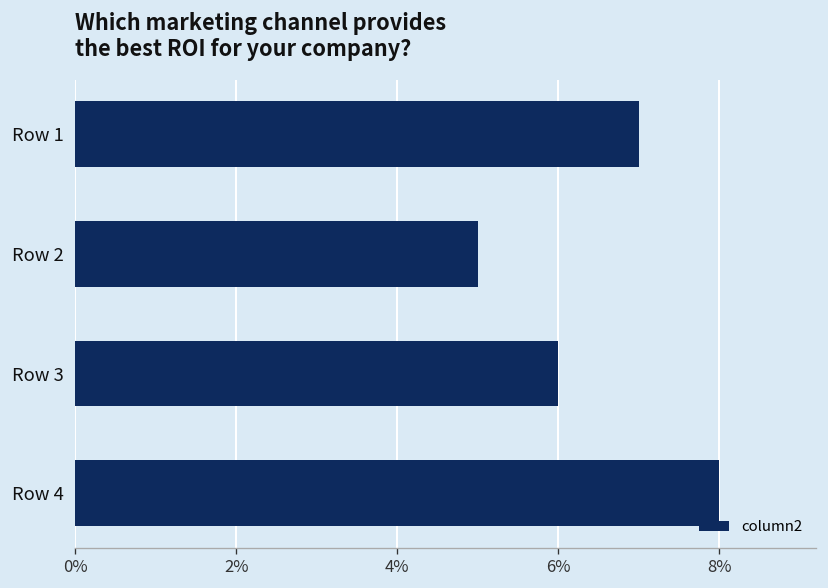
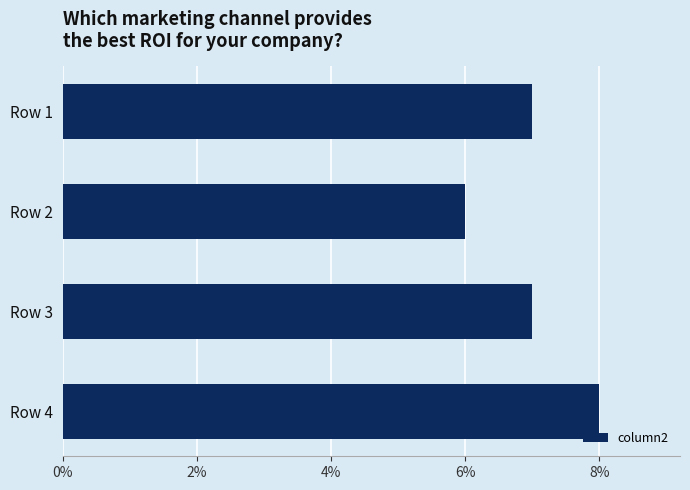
Row 2: 5% -> 6%
Row 3: 6% -> 7%
